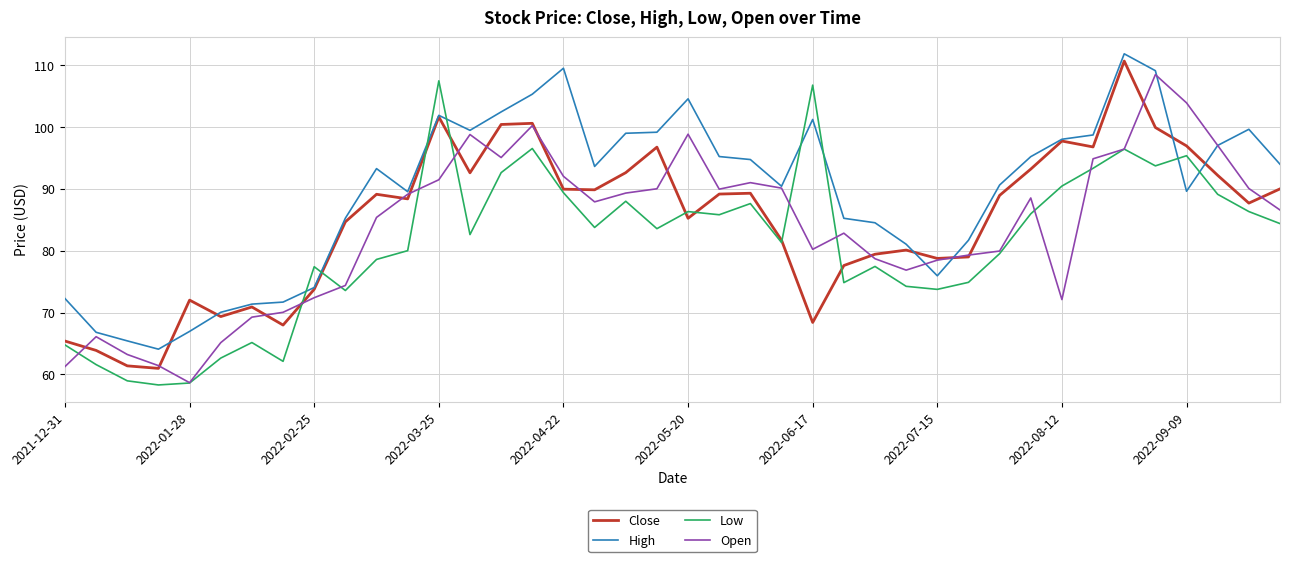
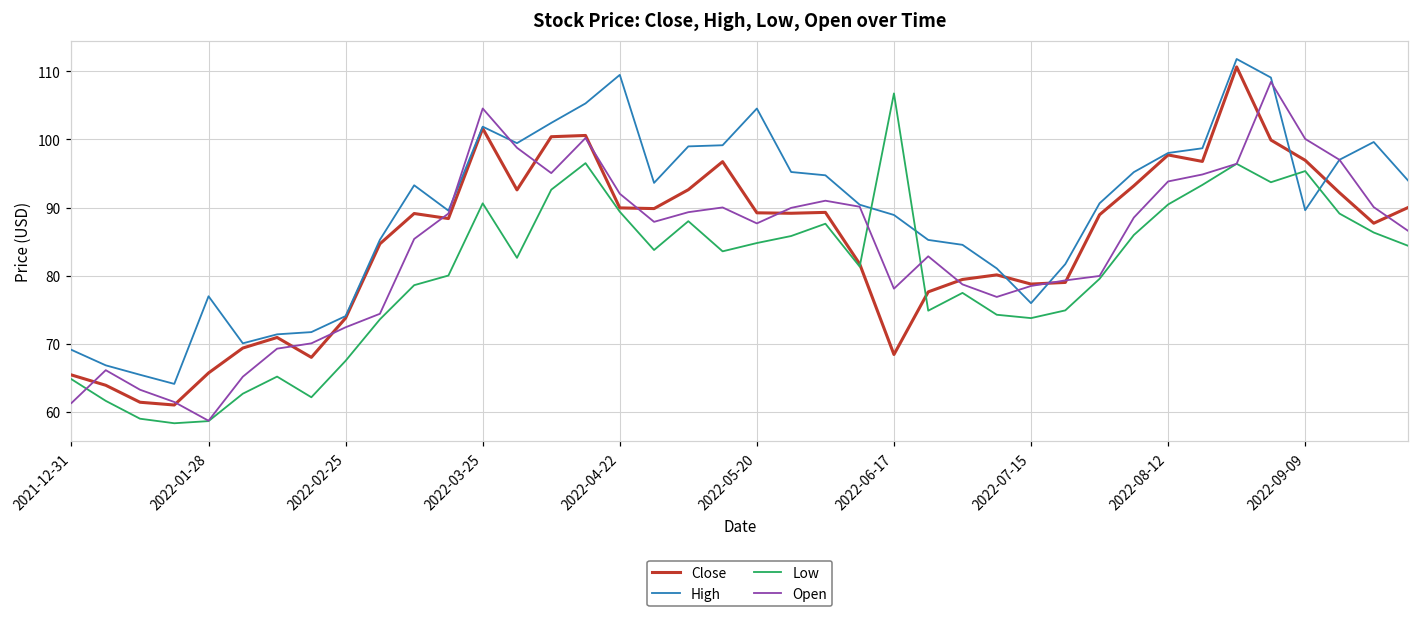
High, 2021-12-31: 72 -> 69
Close, 2022-01-28: 72 -> 66
High, 2022-01-28: 67 -> 77
Low, 2022-02-25: 77 -> 67
Low, 2022-03-25: 107 -> 91
Open, 2022-03-25: 91 -> 105
Close, 2022-05-20: 85 -> 89
Low, 2022-05-20: 86 -> 85
Open, 2022-05-20: 99 -> 88
High, 2022-06-17: 101 -> 89
Open, 2022-06-17: 80 -> 78
Open, 2022-08-12: 72 -> 94
Open, 2022-09-09: 104 -> 100
